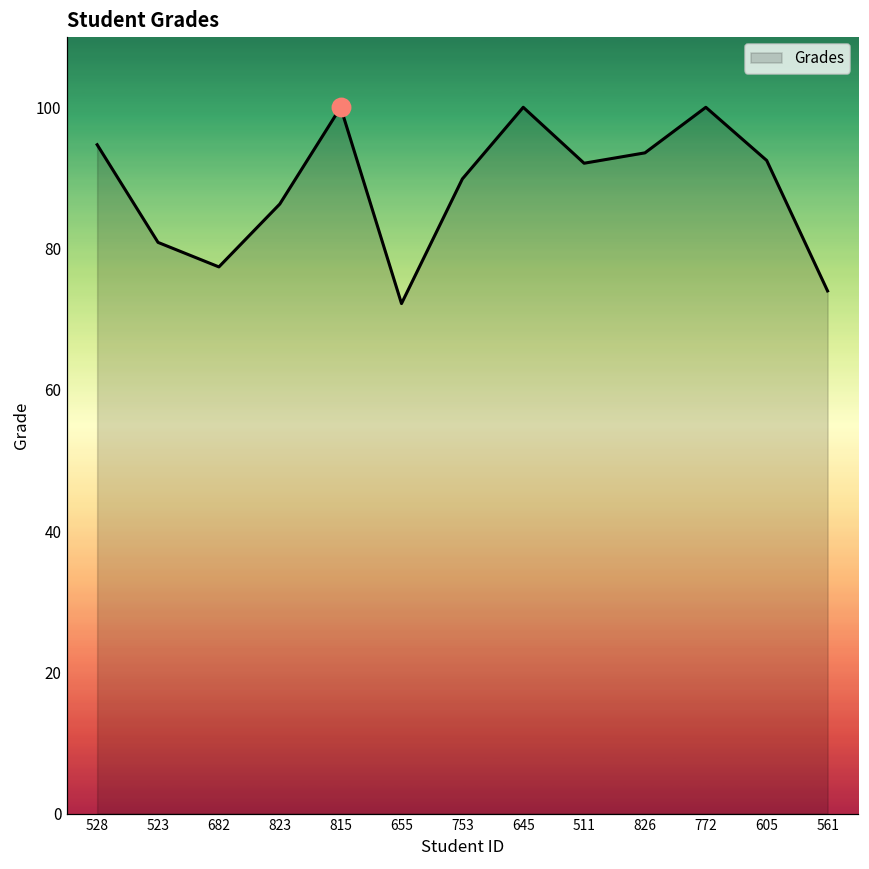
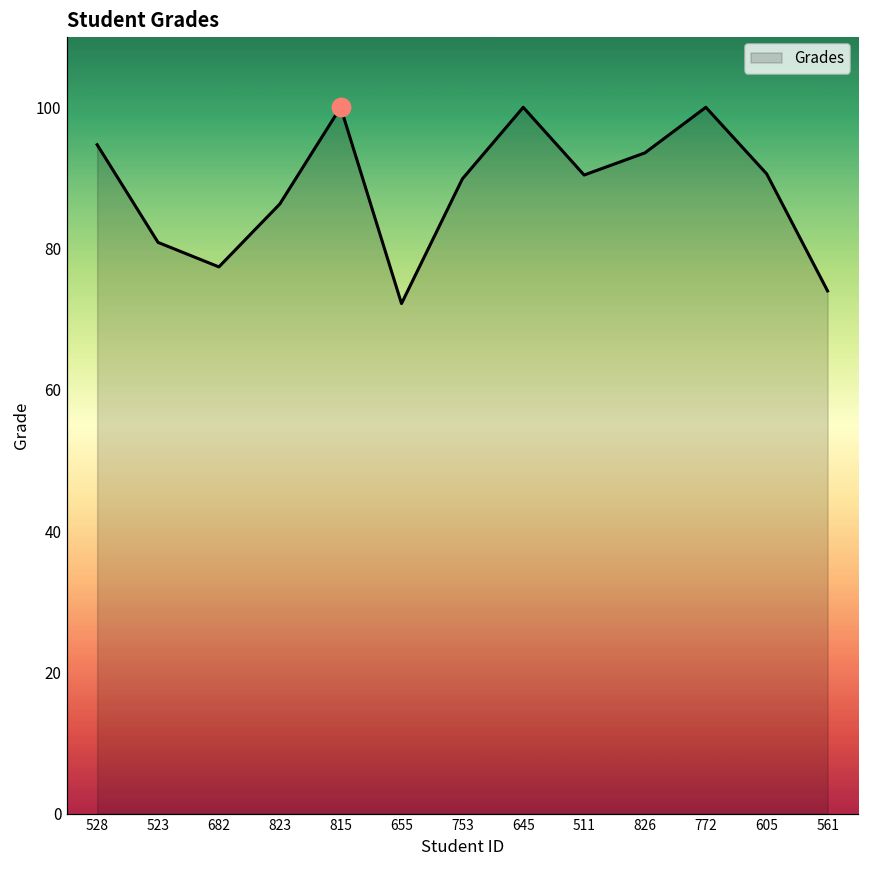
Grades, 511: 92 -> 90
Grades, 605: 92 -> 91
